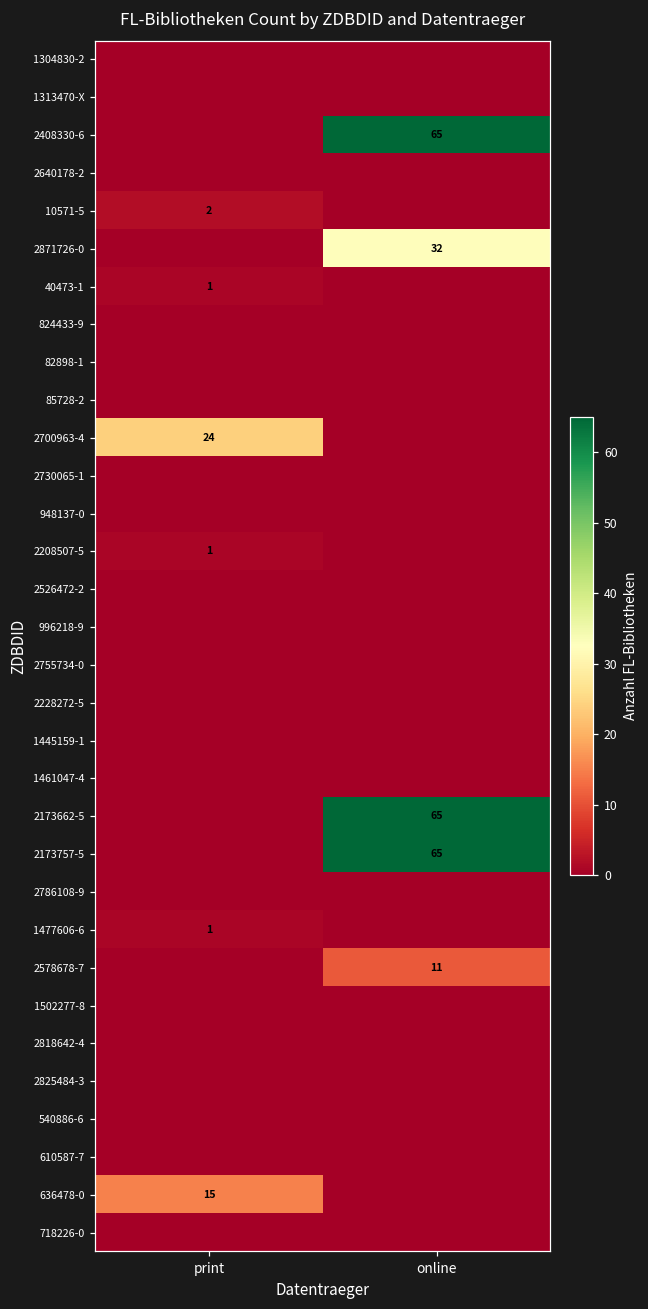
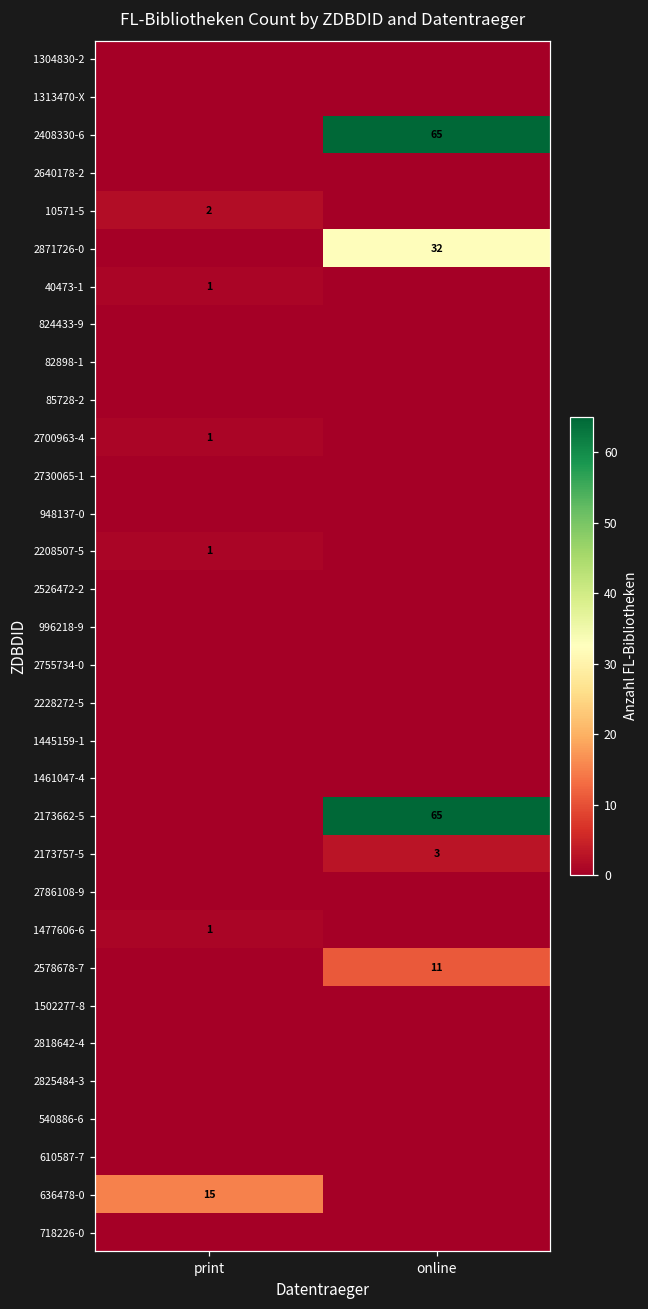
2700963-4, print: 24 -> 1
2173757-5, online: 65 -> 3
